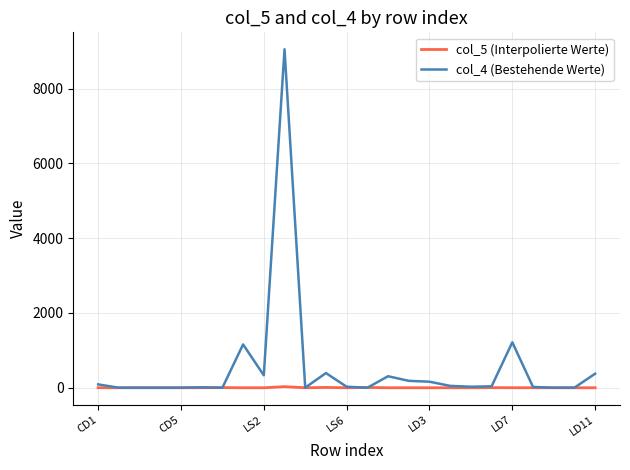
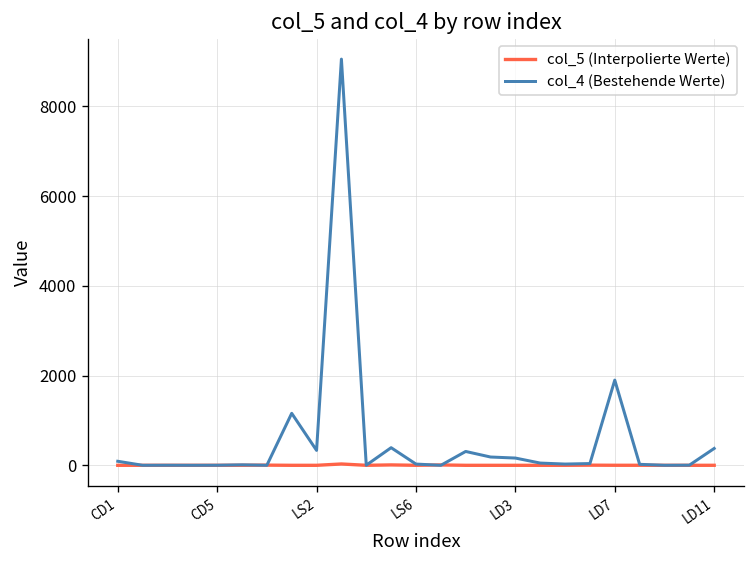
col_4 (Bestehende Werte), LD7: 1200 -> 1900
